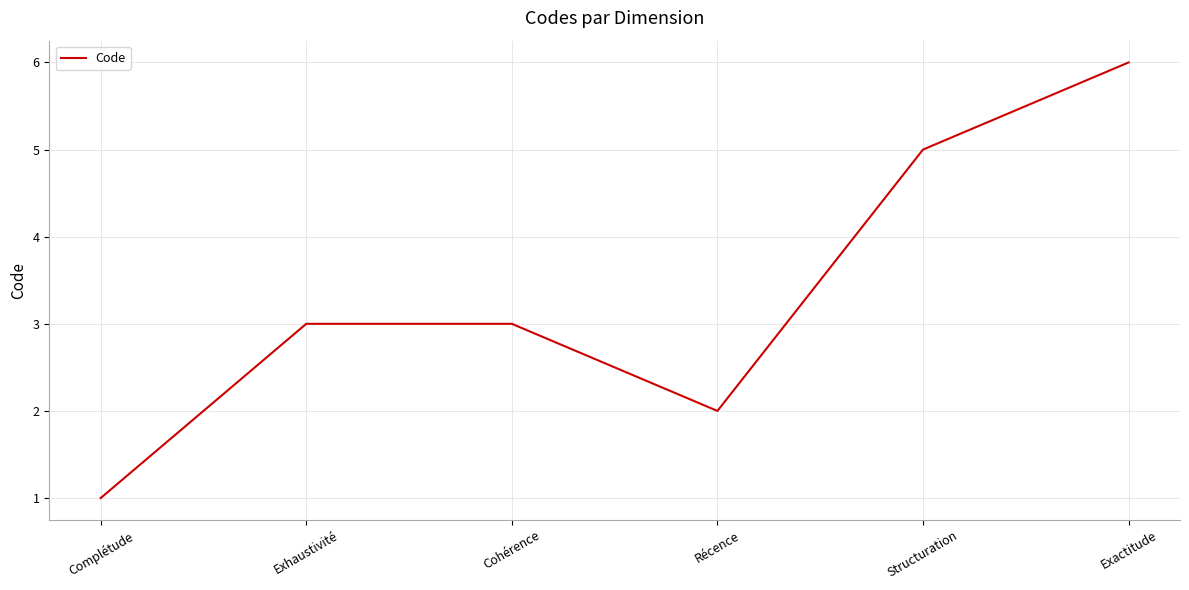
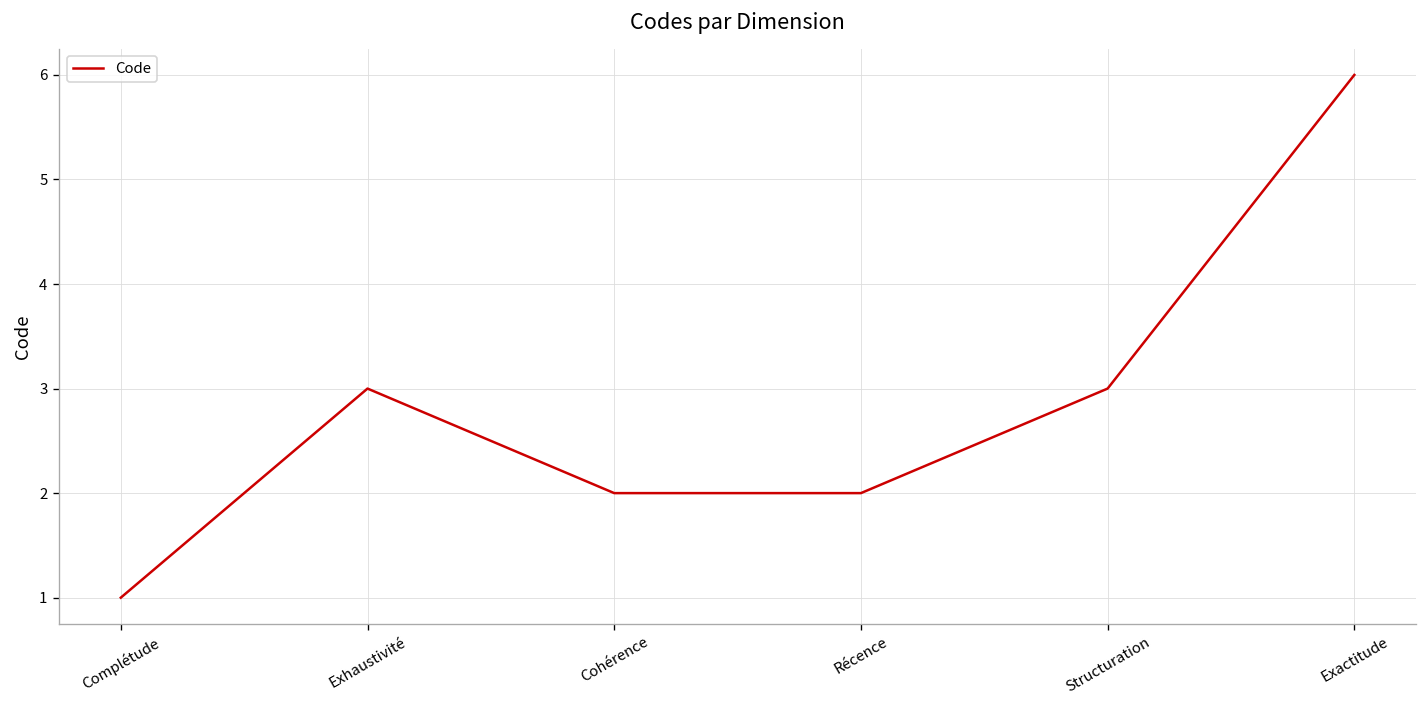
Cohérence: 3 -> 2
Structuration: 5 -> 3
